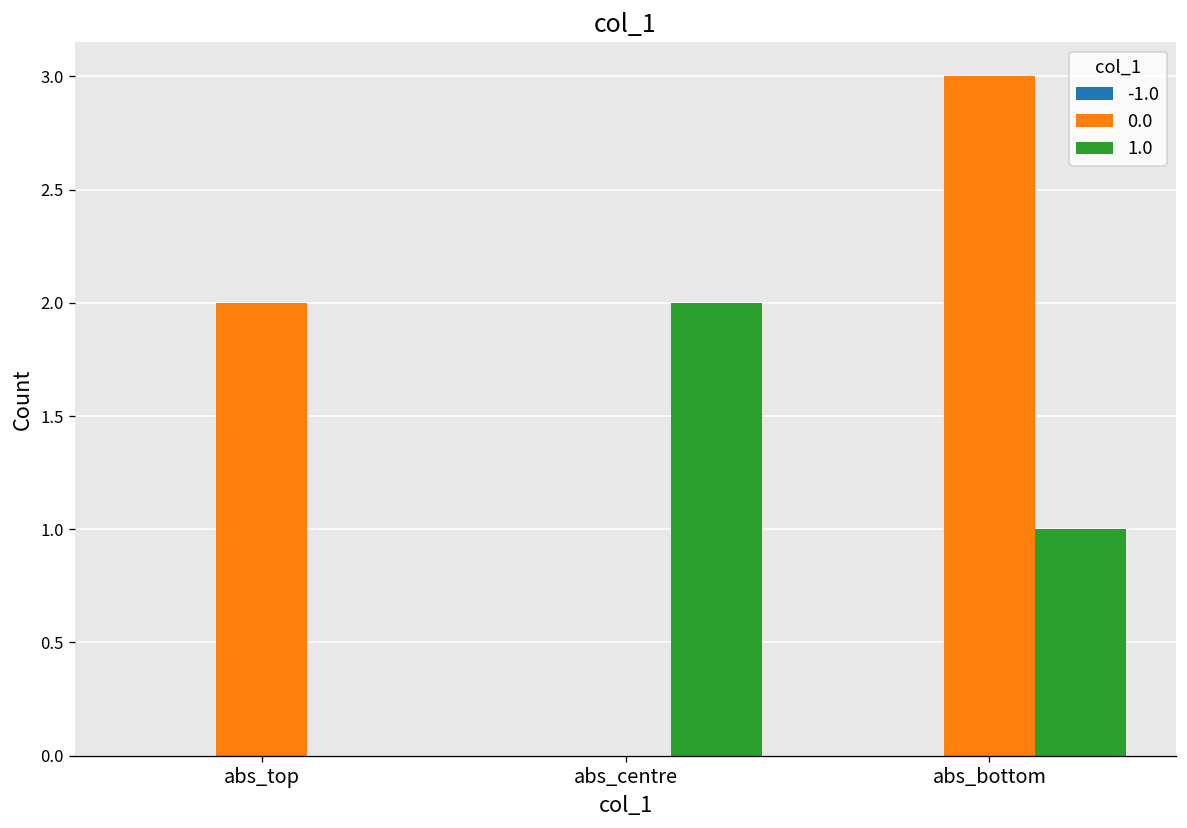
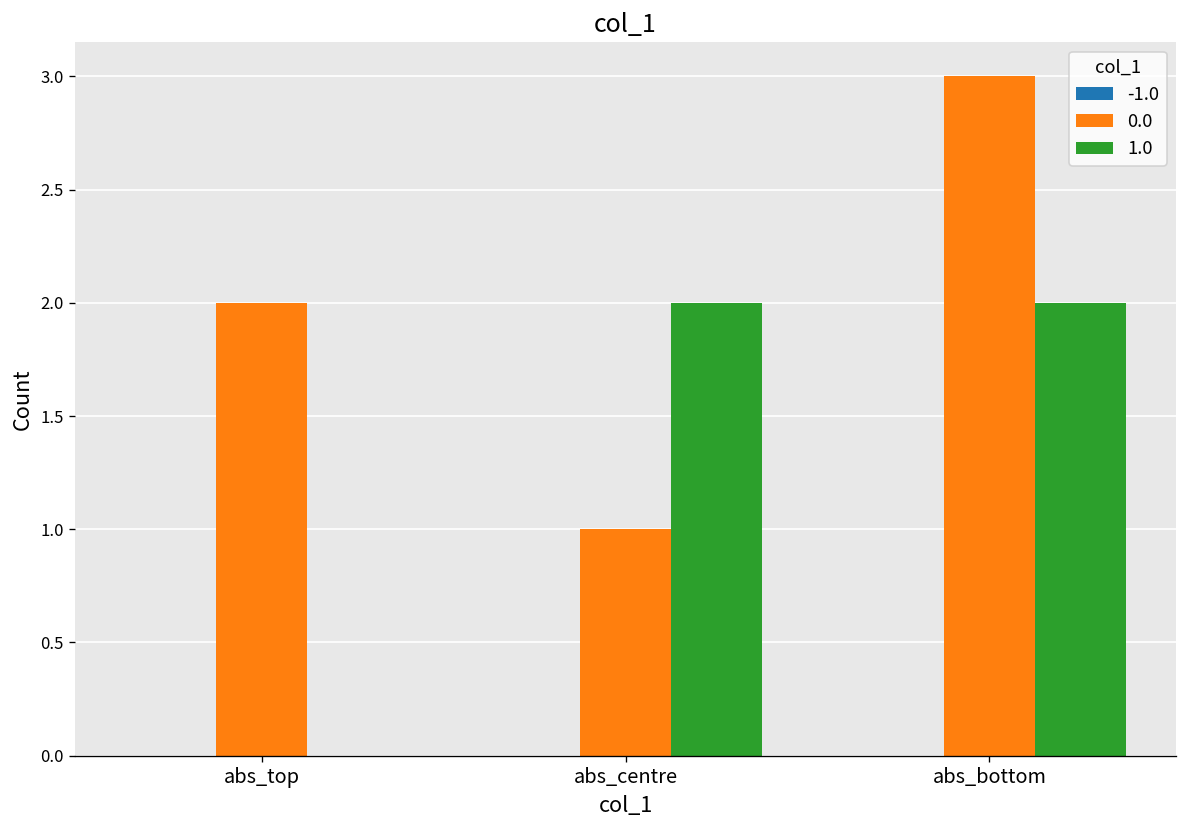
0.0, abs_centre: 0 -> 1
1.0, abs_bottom: 1 -> 2
